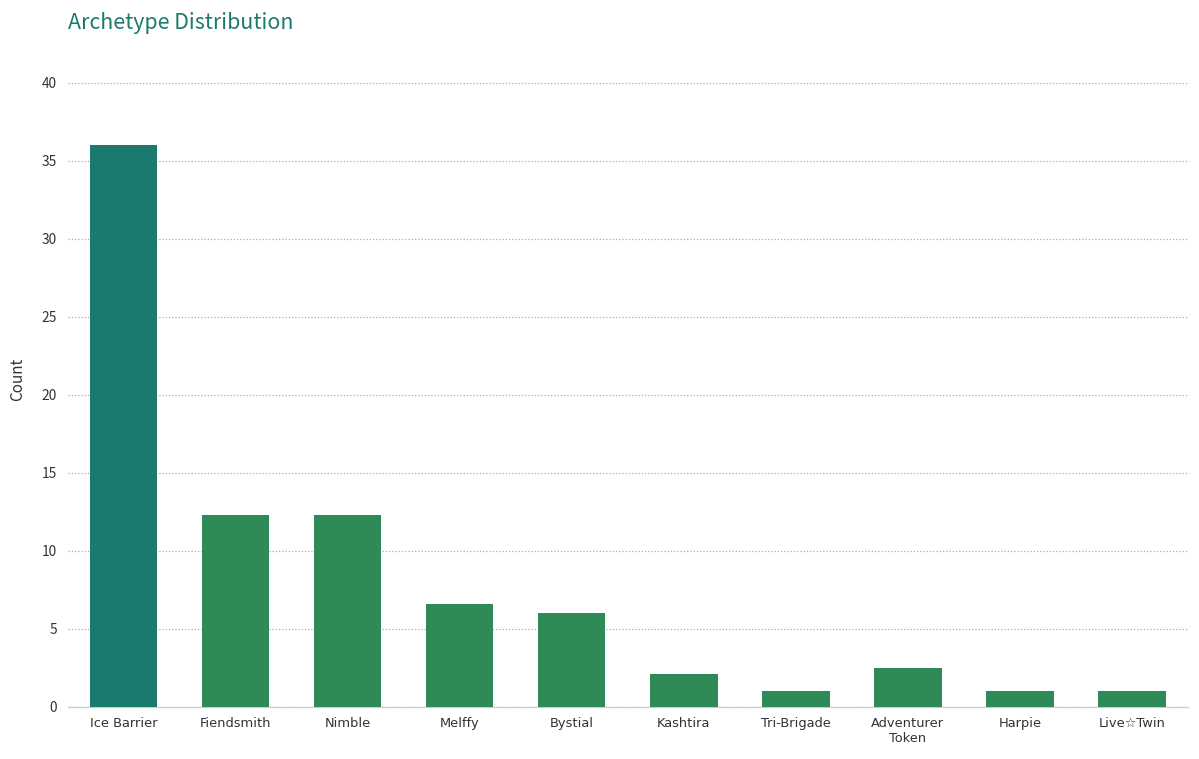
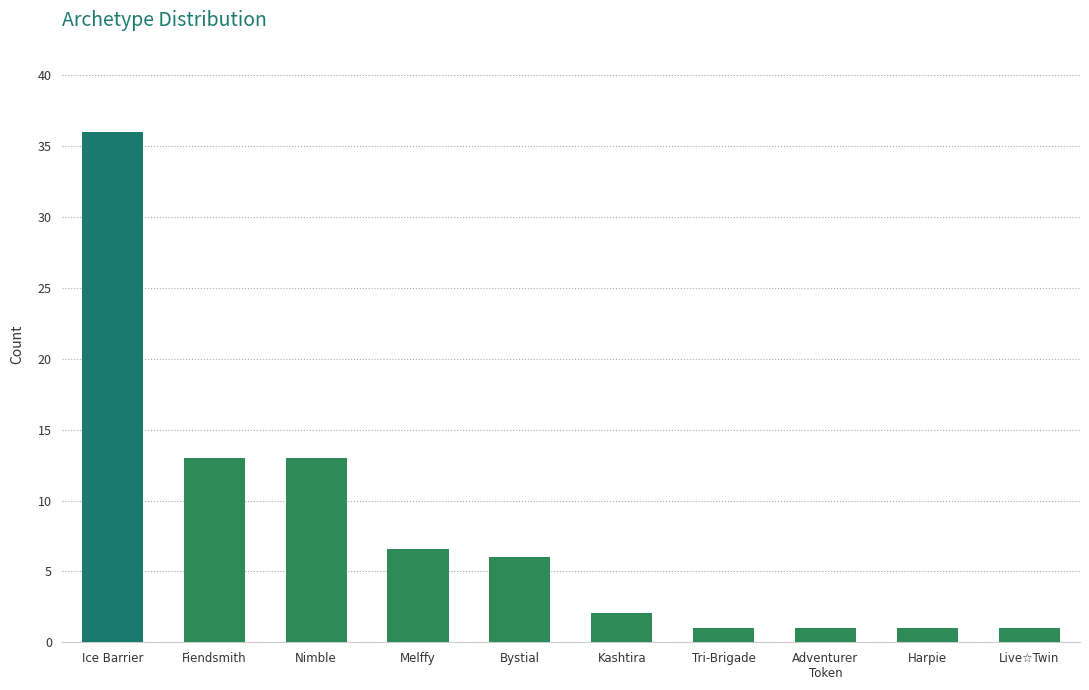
Fiendsmith: 12.3 -> 13.0
Nimble: 12.3 -> 13.0
Adventurer Token: 2.5 -> 1.0
